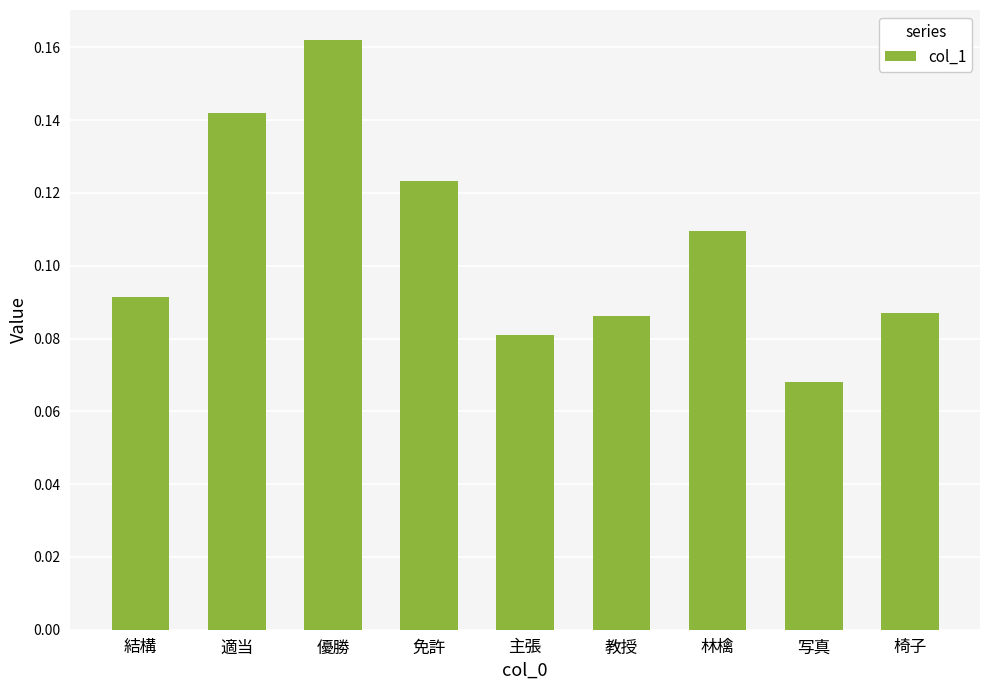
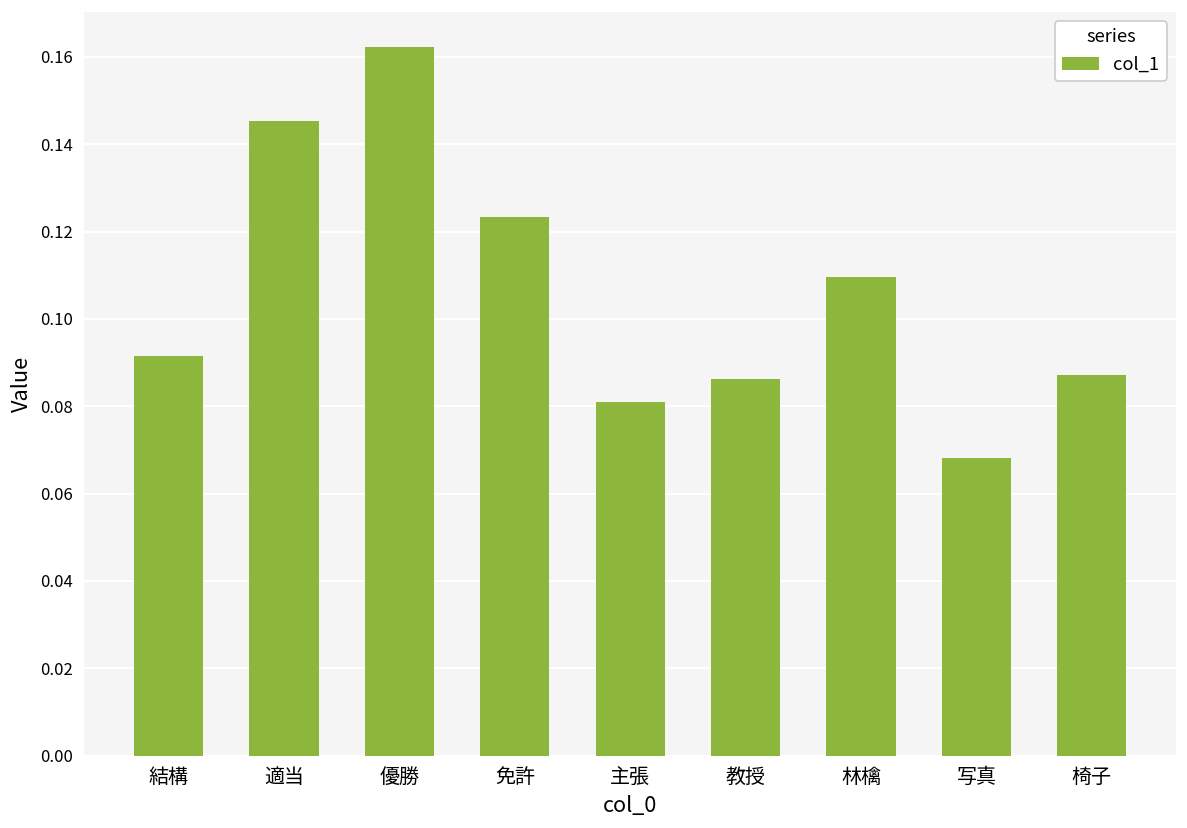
適当: 0.142 -> 0.145
